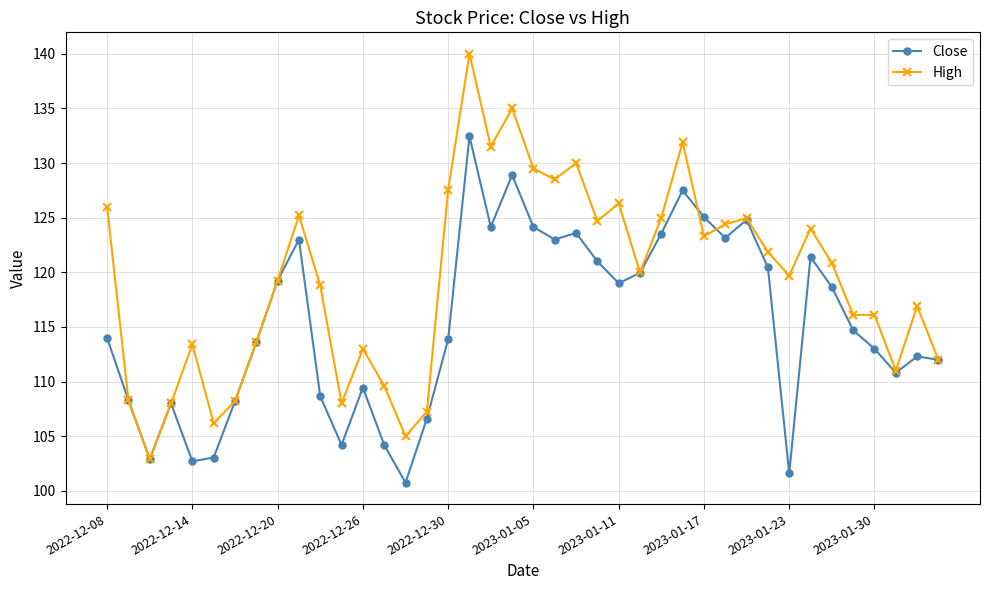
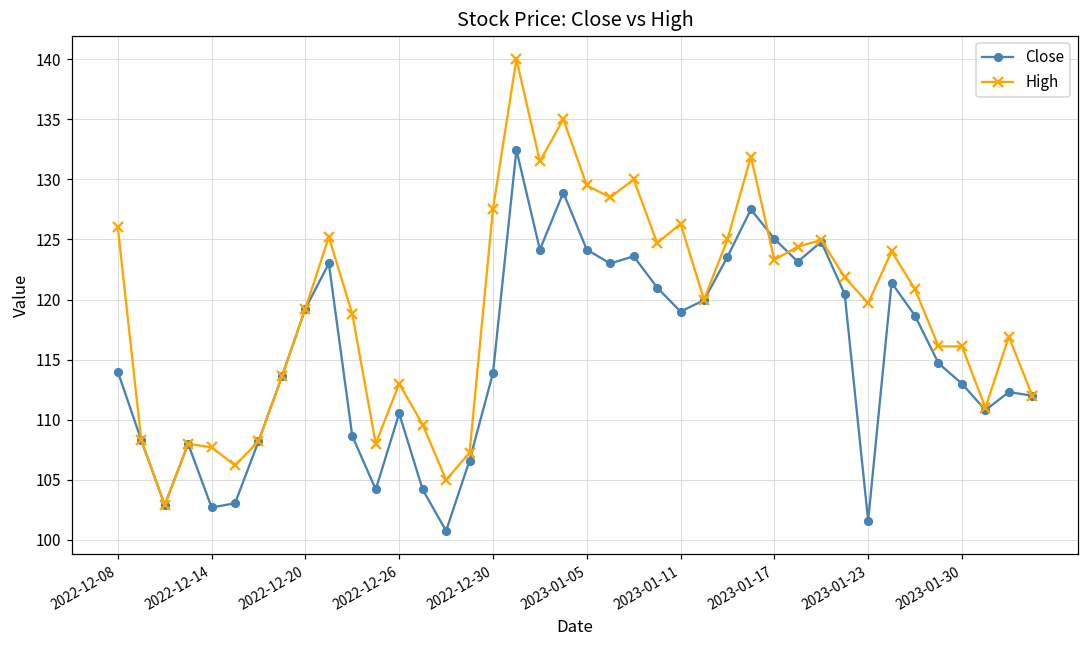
High, 2022-12-14: 113.4 -> 107.7
Close, 2022-12-26: 109.5 -> 110.5
